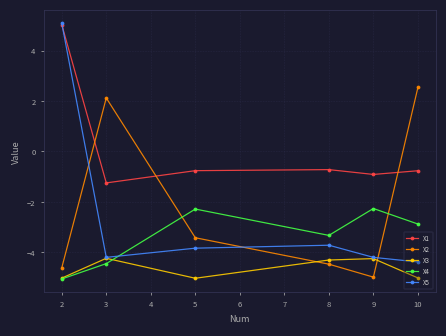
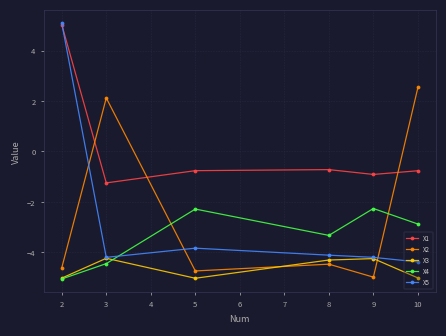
X2, 5: -3.4 -> -4.7
X5, 8: -3.7 -> -4.1
